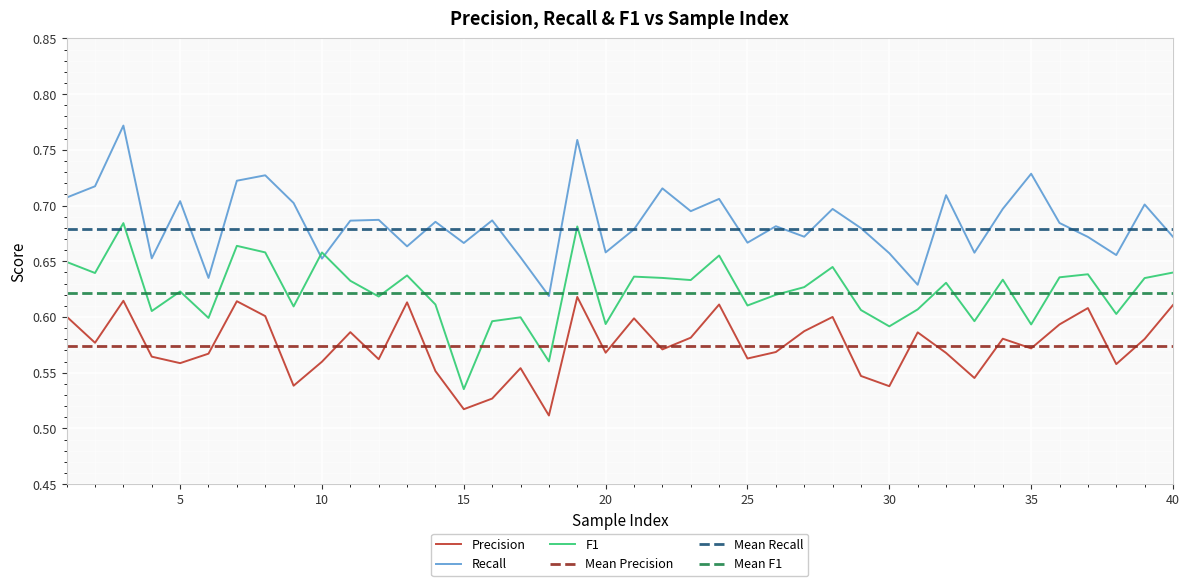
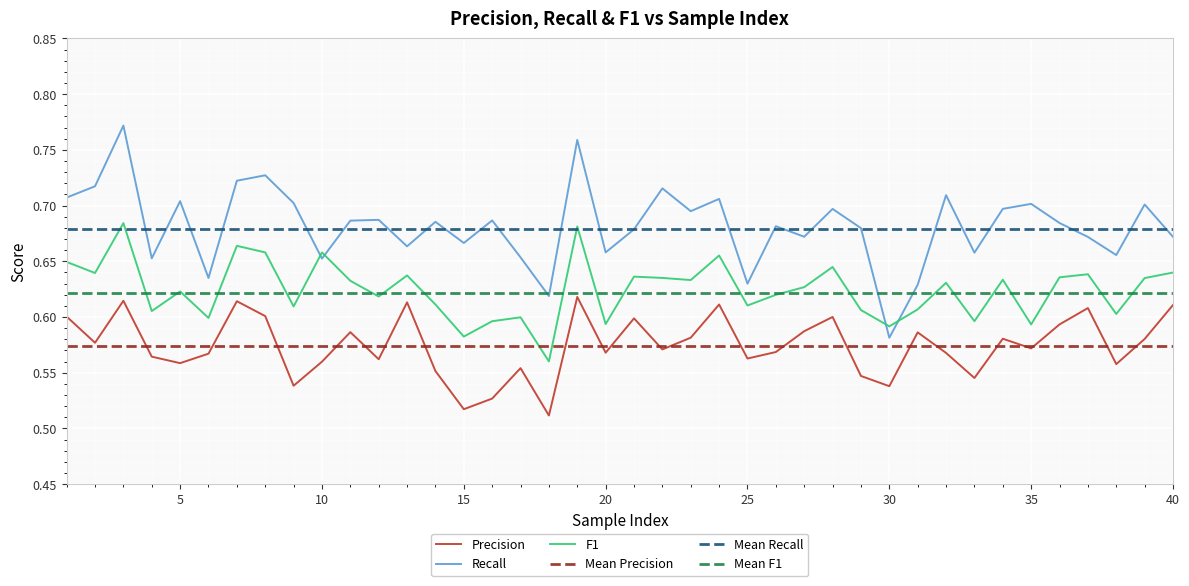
F1, 15: 0.535 -> 0.582
Recall, 25: 0.667 -> 0.630
Recall, 30: 0.657 -> 0.581
Recall, 35: 0.729 -> 0.702
